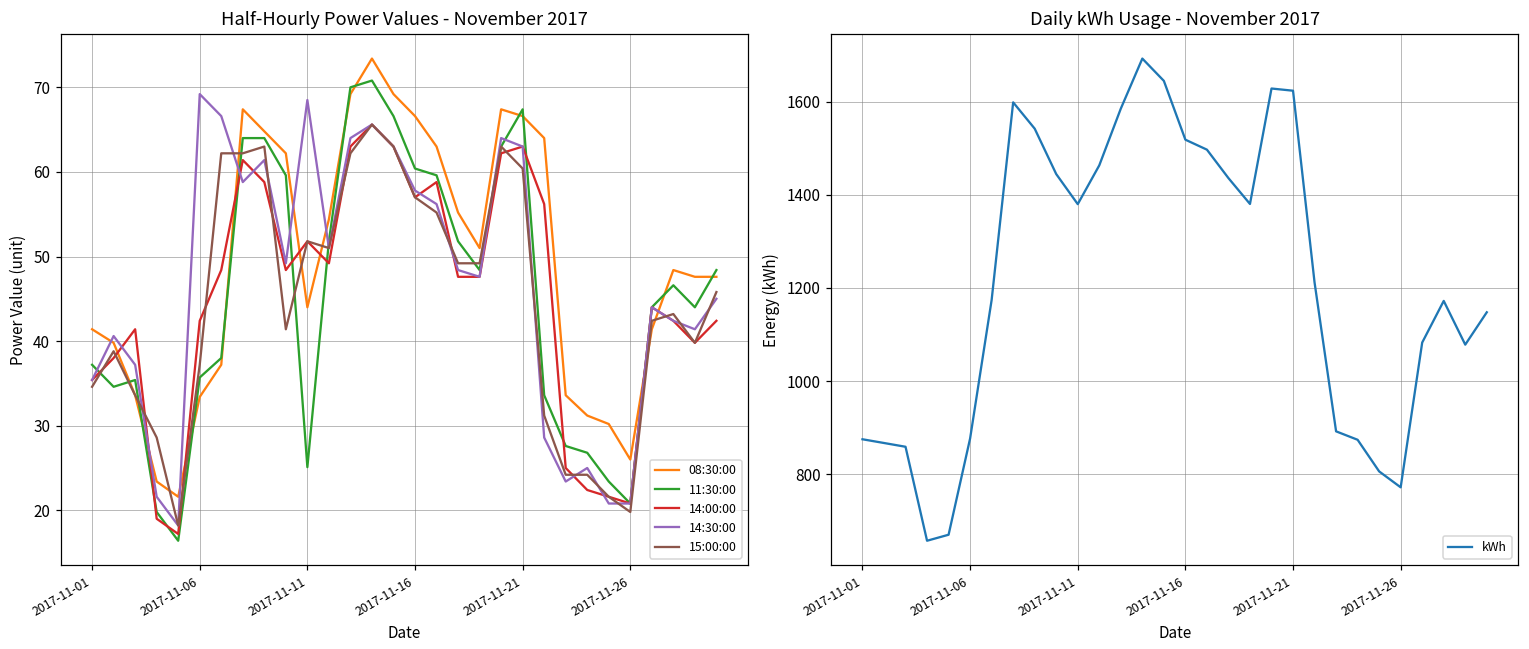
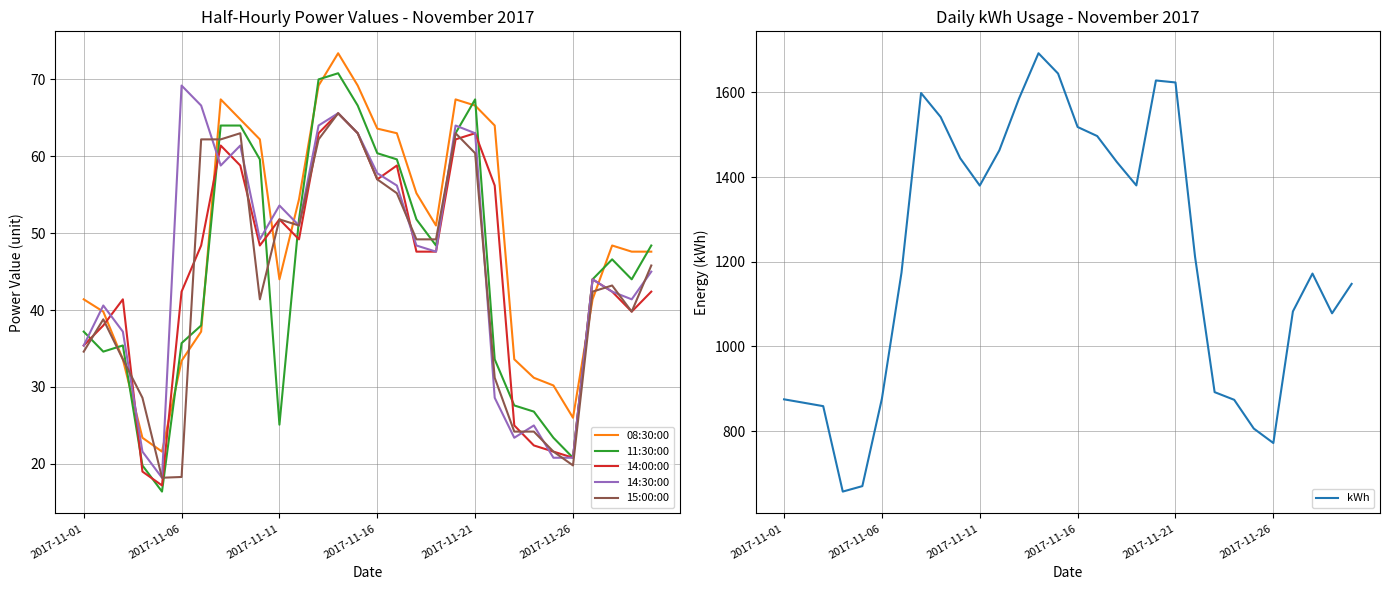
Half-Hourly Power Values - November 2017, 15:00:00, 2017-11-06: 37 -> 18
Half-Hourly Power Values - November 2017, 14:30:00, 2017-11-11: 69 -> 54
Half-Hourly Power Values - November 2017, 08:30:00, 2017-11-16: 67 -> 64
